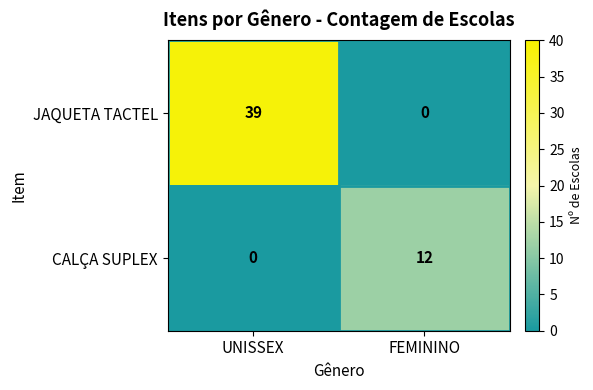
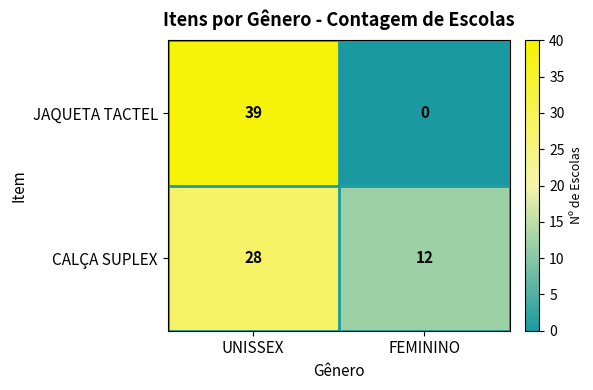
CALÇA SUPLEX, UNISSEX: 0 -> 28
